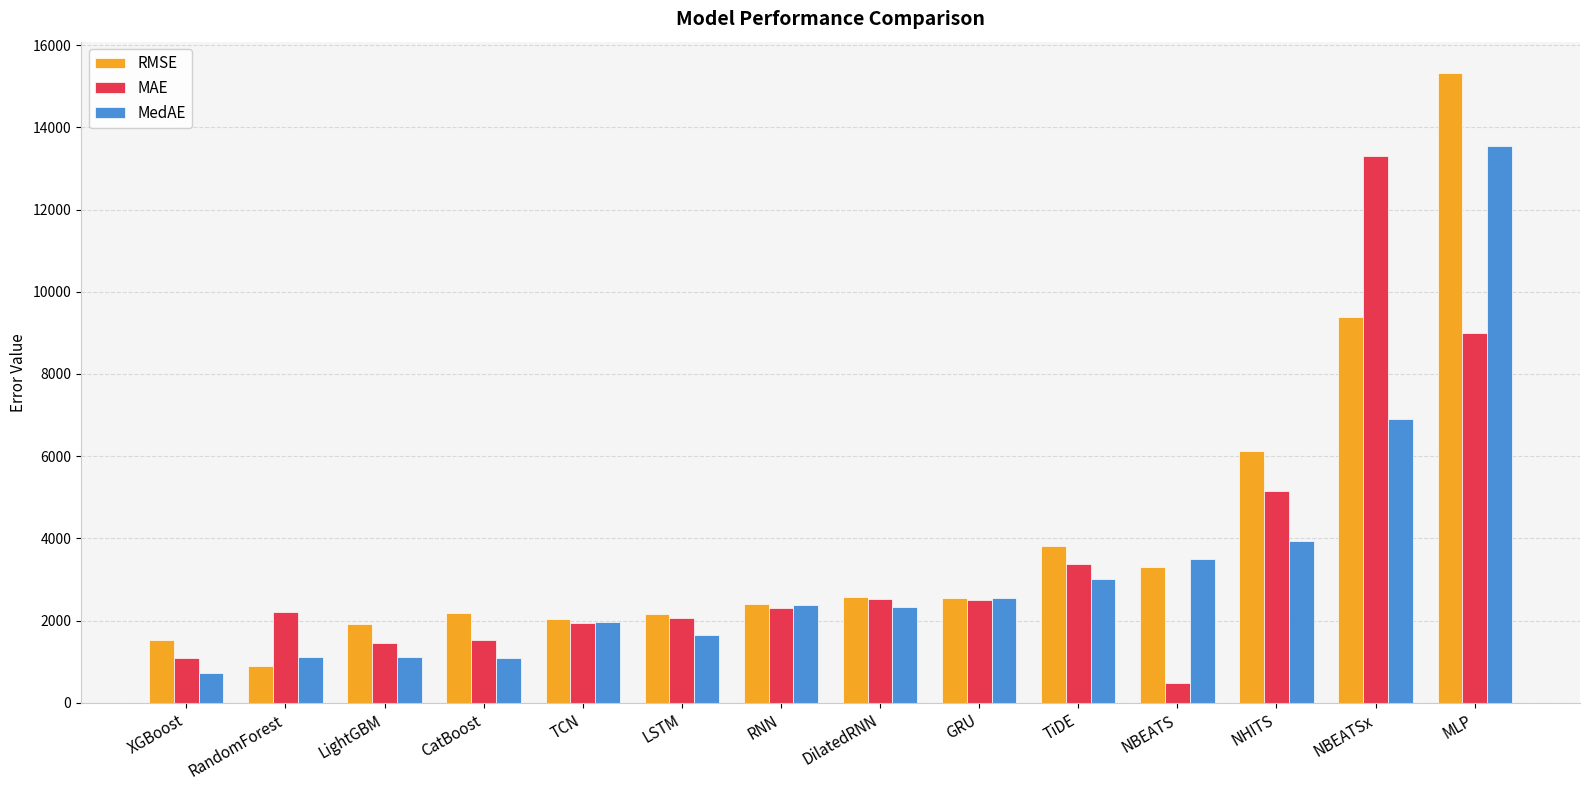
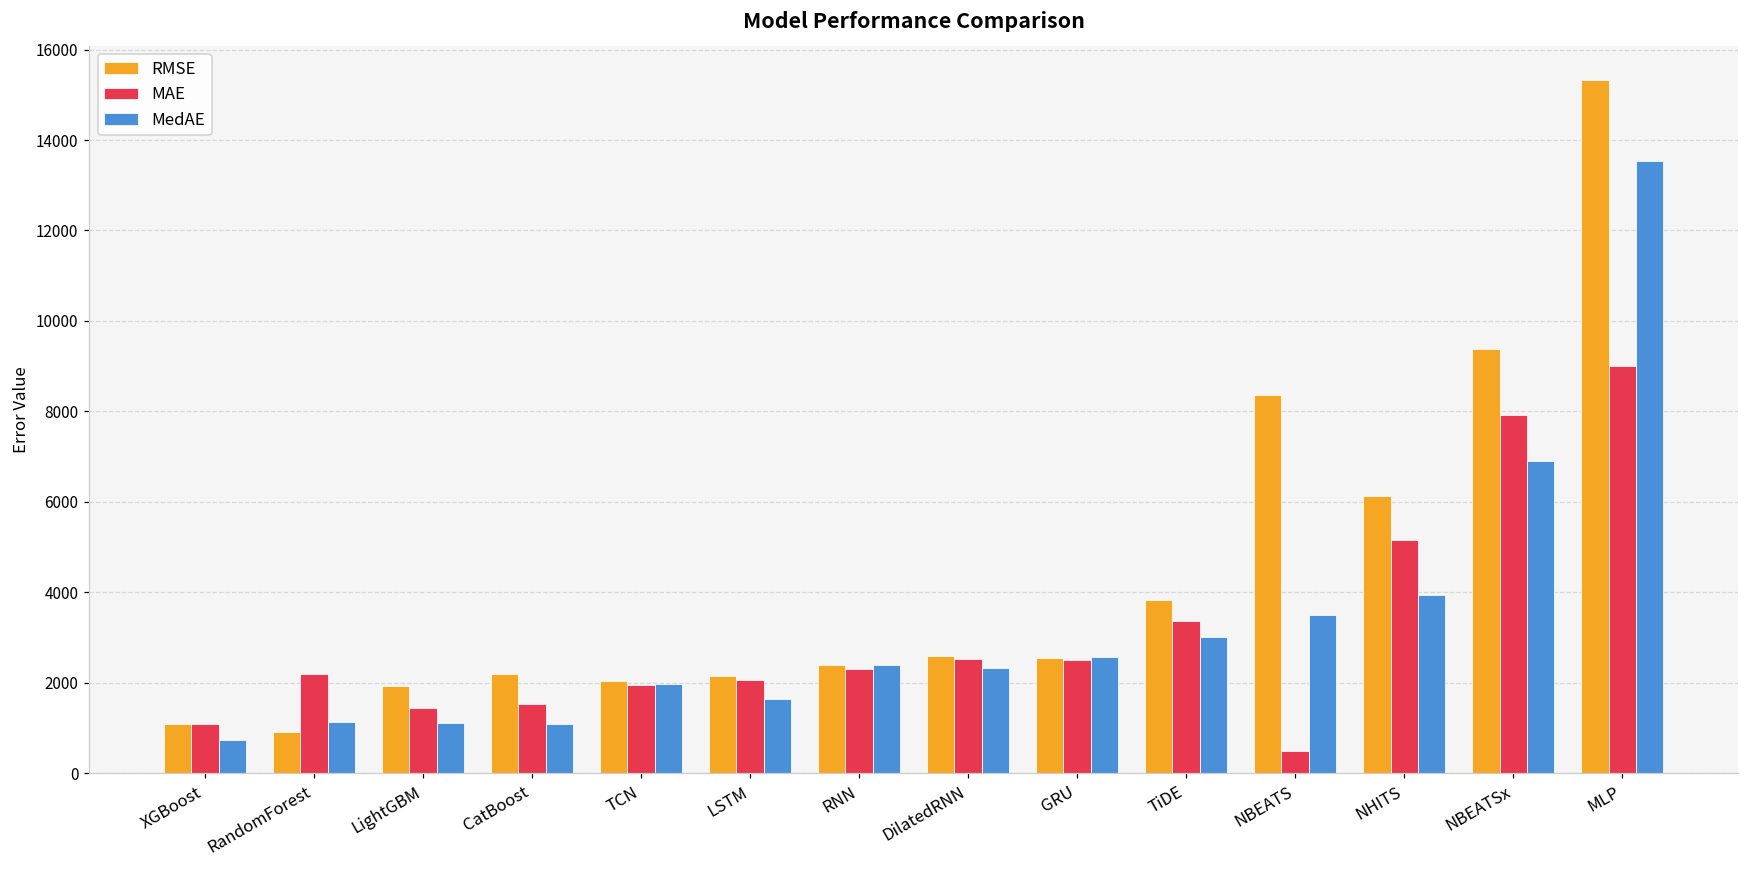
RMSE, XGBoost: 1500 -> 1100
RMSE, NBEATS: 3300 -> 8400
MAE, NBEATSx: 13300 -> 7900
